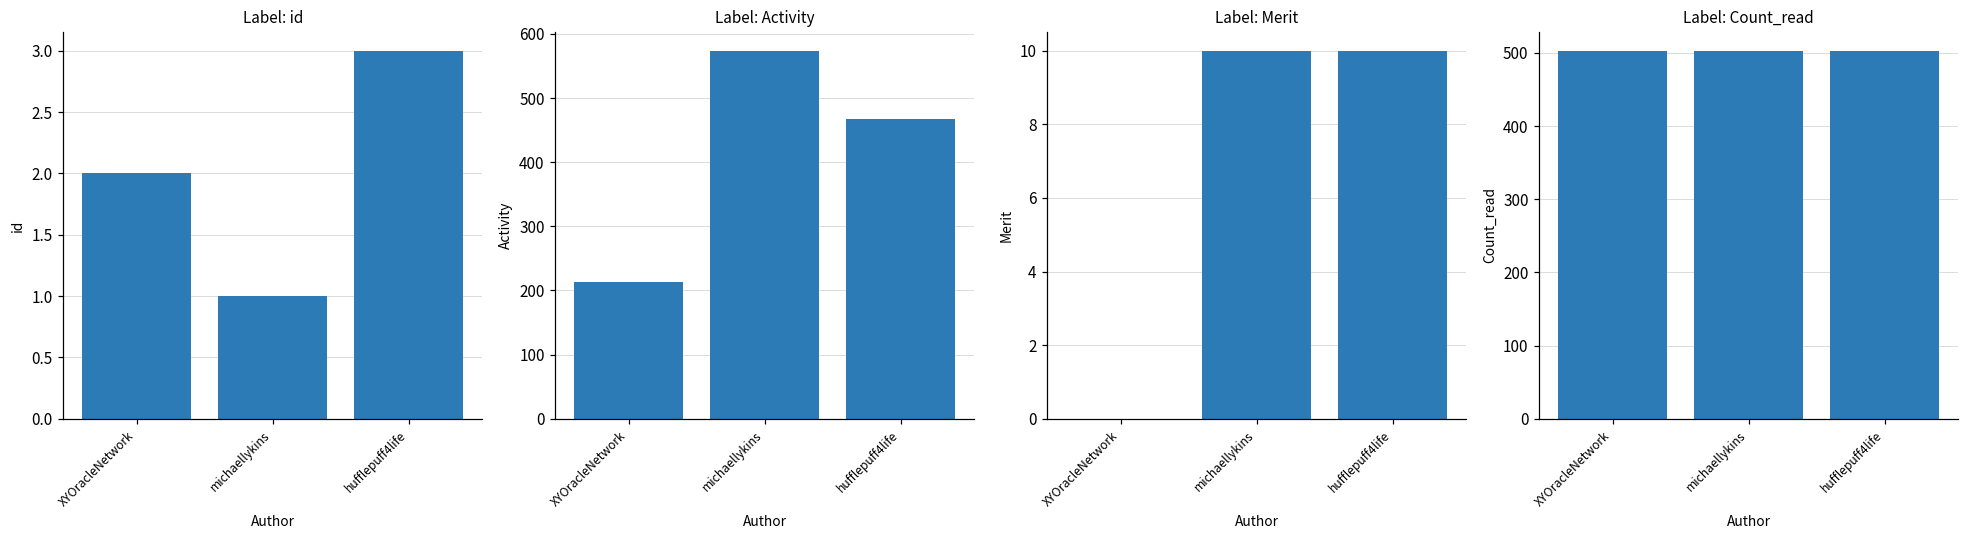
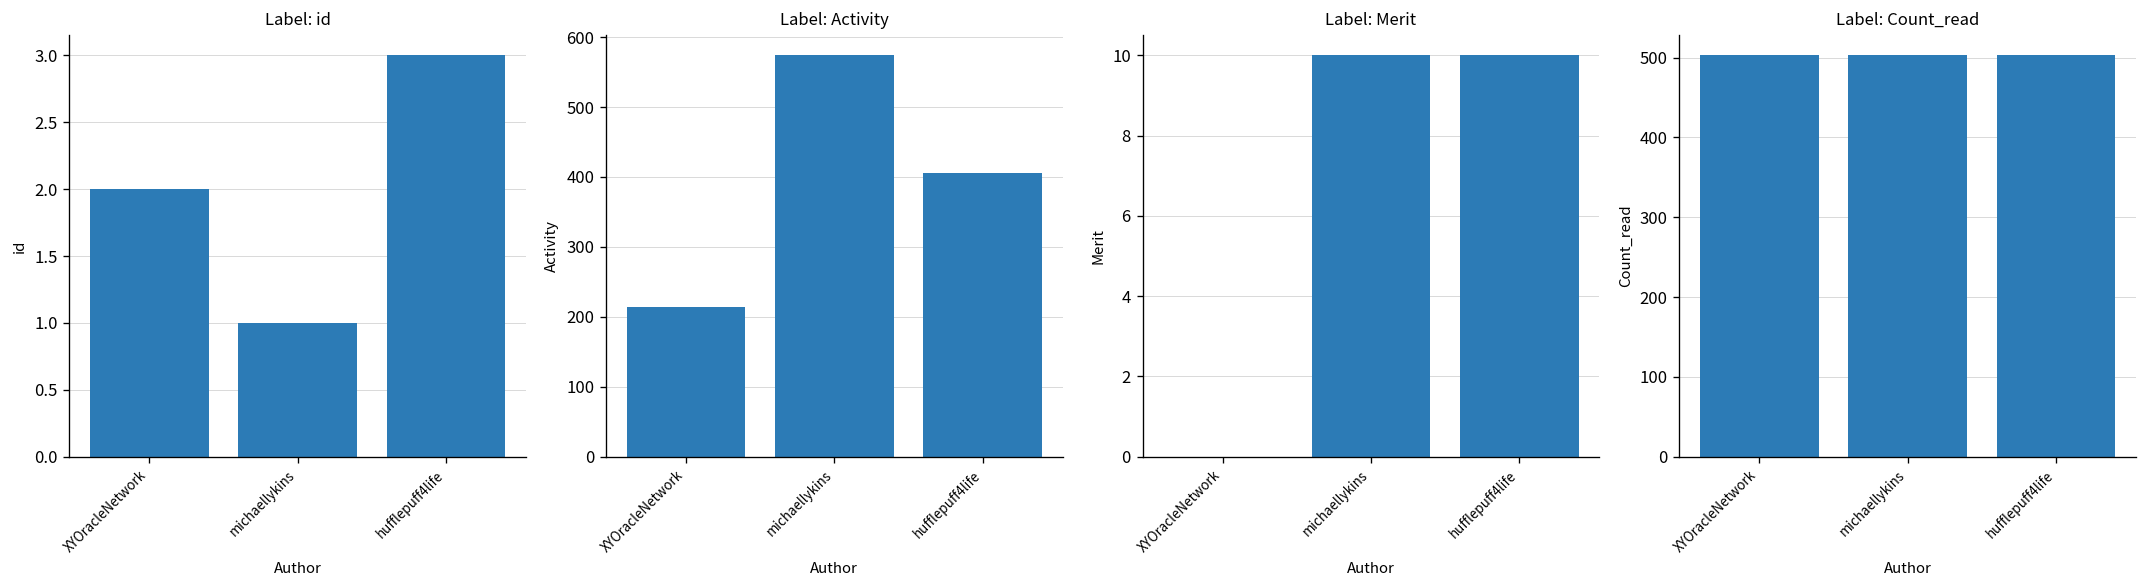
Label: Activity, hufflepuff4life: 470 -> 410
